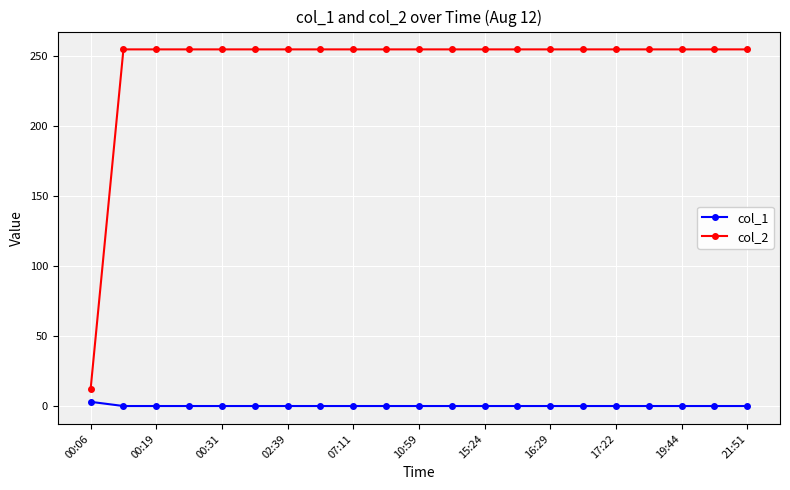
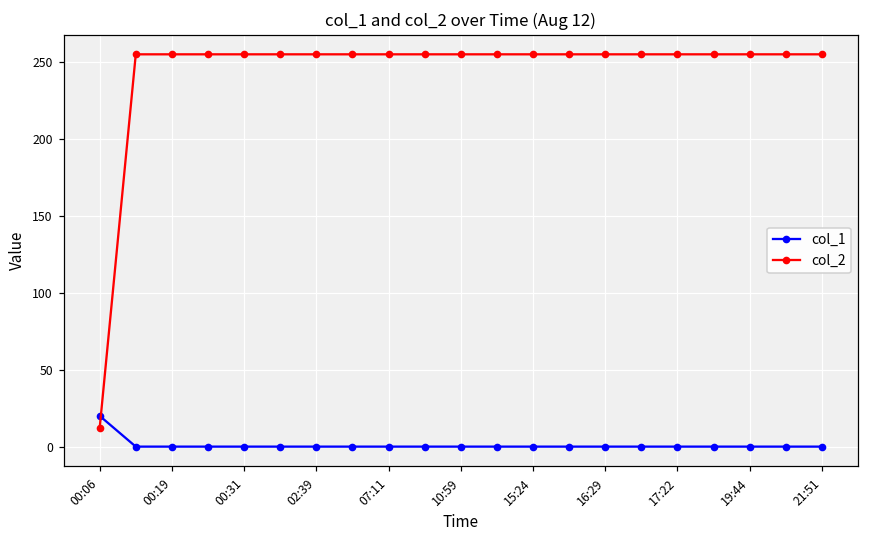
col_1, 00:06: 3 -> 20
